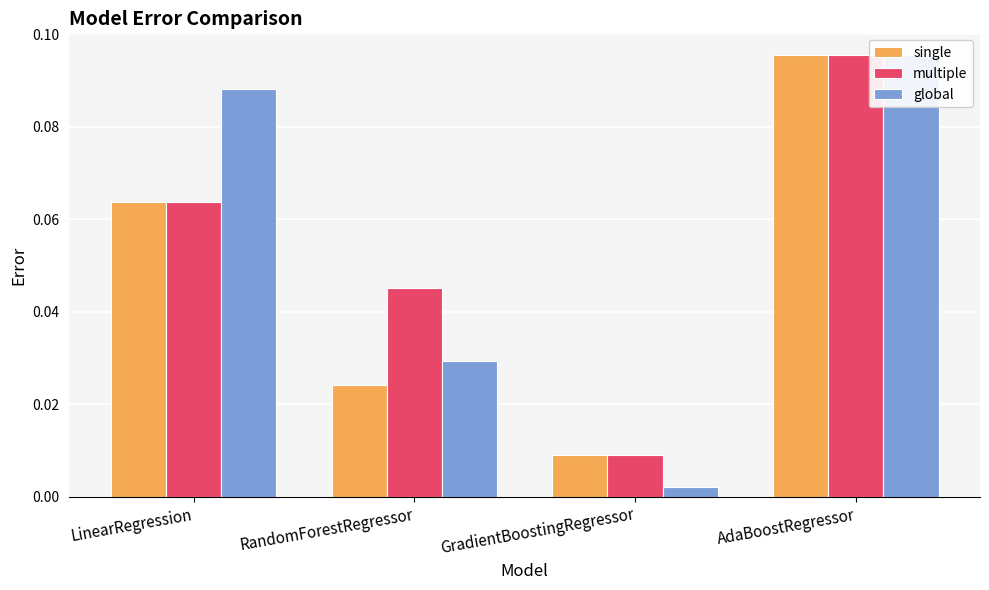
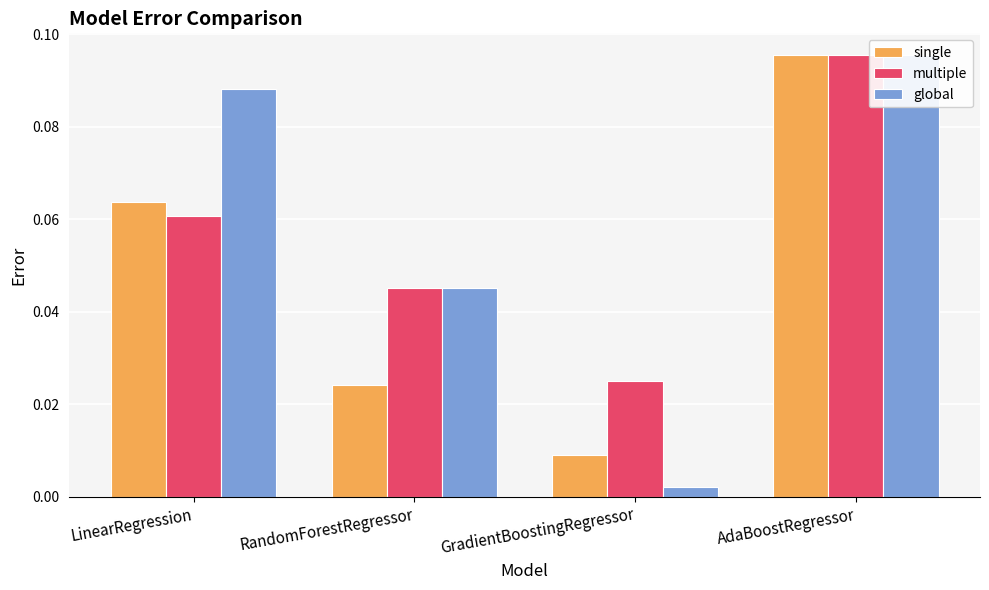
multiple, LinearRegression: 0.064 -> 0.061
global, RandomForestRegressor: 0.029 -> 0.045
multiple, GradientBoostingRegressor: 0.009 -> 0.025
